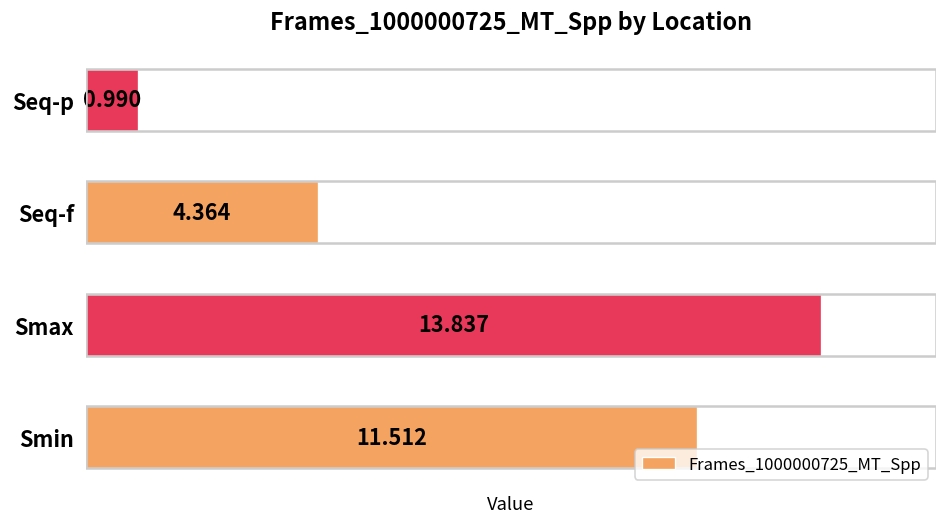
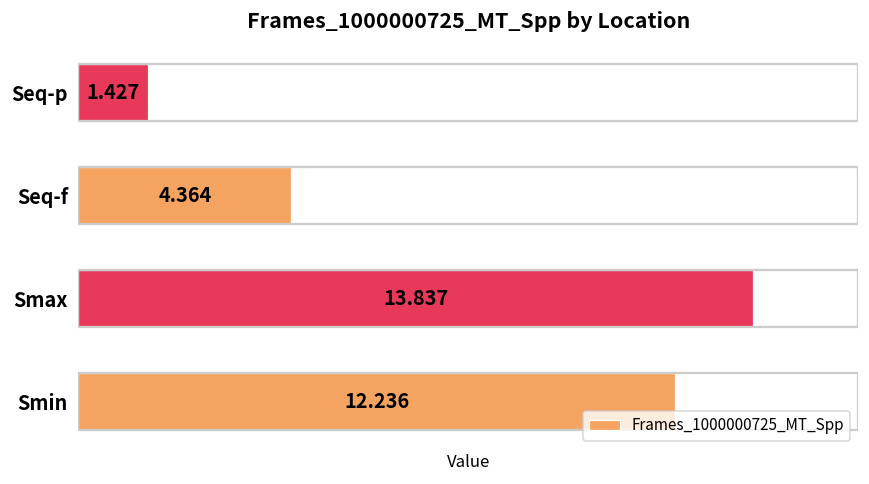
Seq-p: 0.990 -> 1.427
Smin: 11.512 -> 12.236
